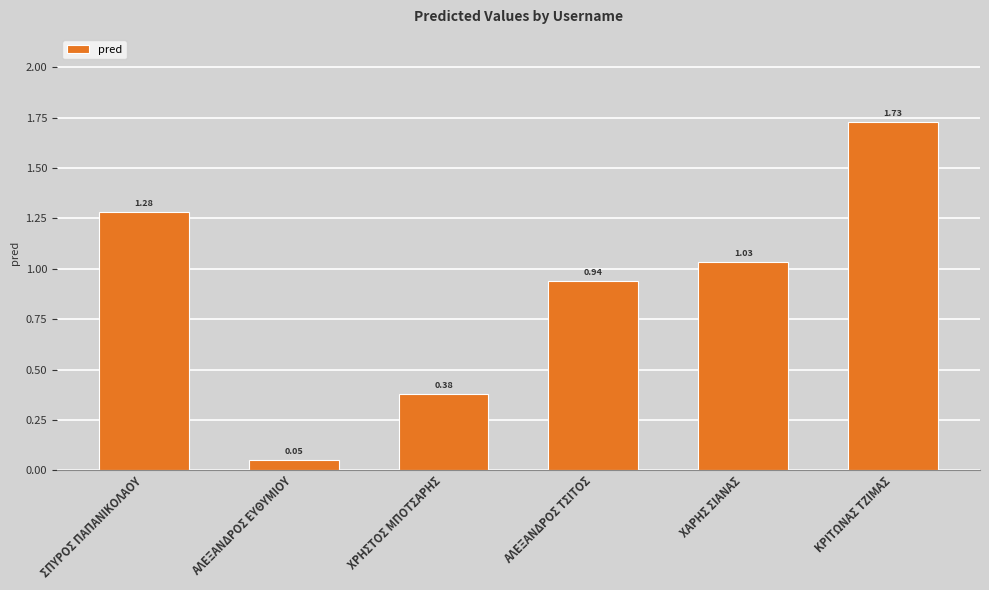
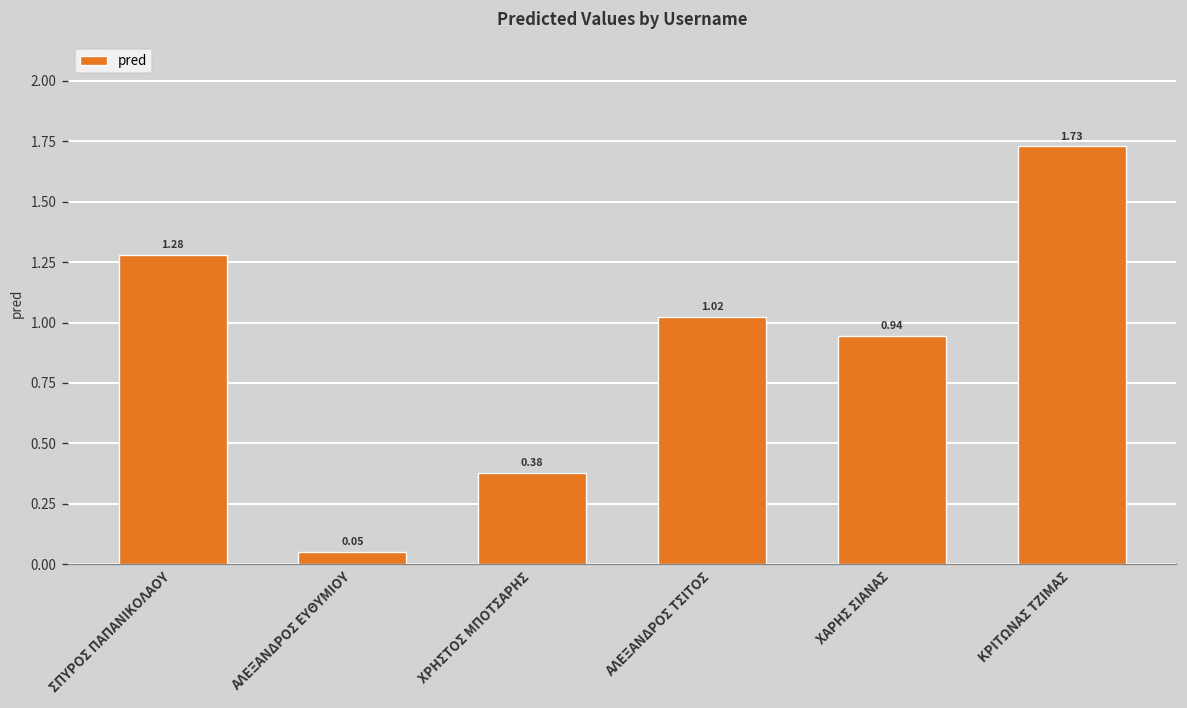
ΑΛΕΞΑΝΔΡΟΣ ΤΣΙΤΟΣ: 0.94 -> 1.02
ΧΑΡΗΣ ΣΙΑΝΑΣ: 1.03 -> 0.94
